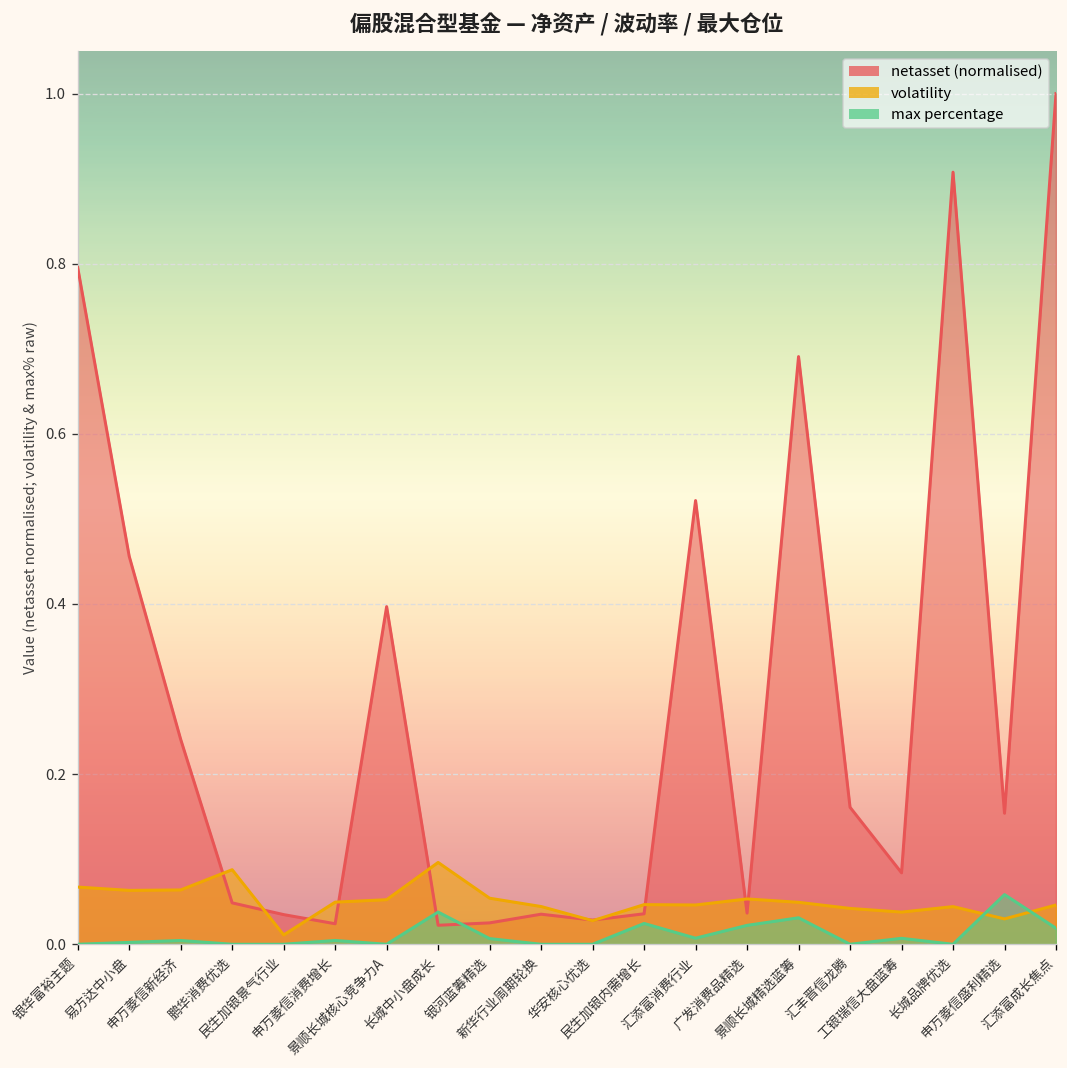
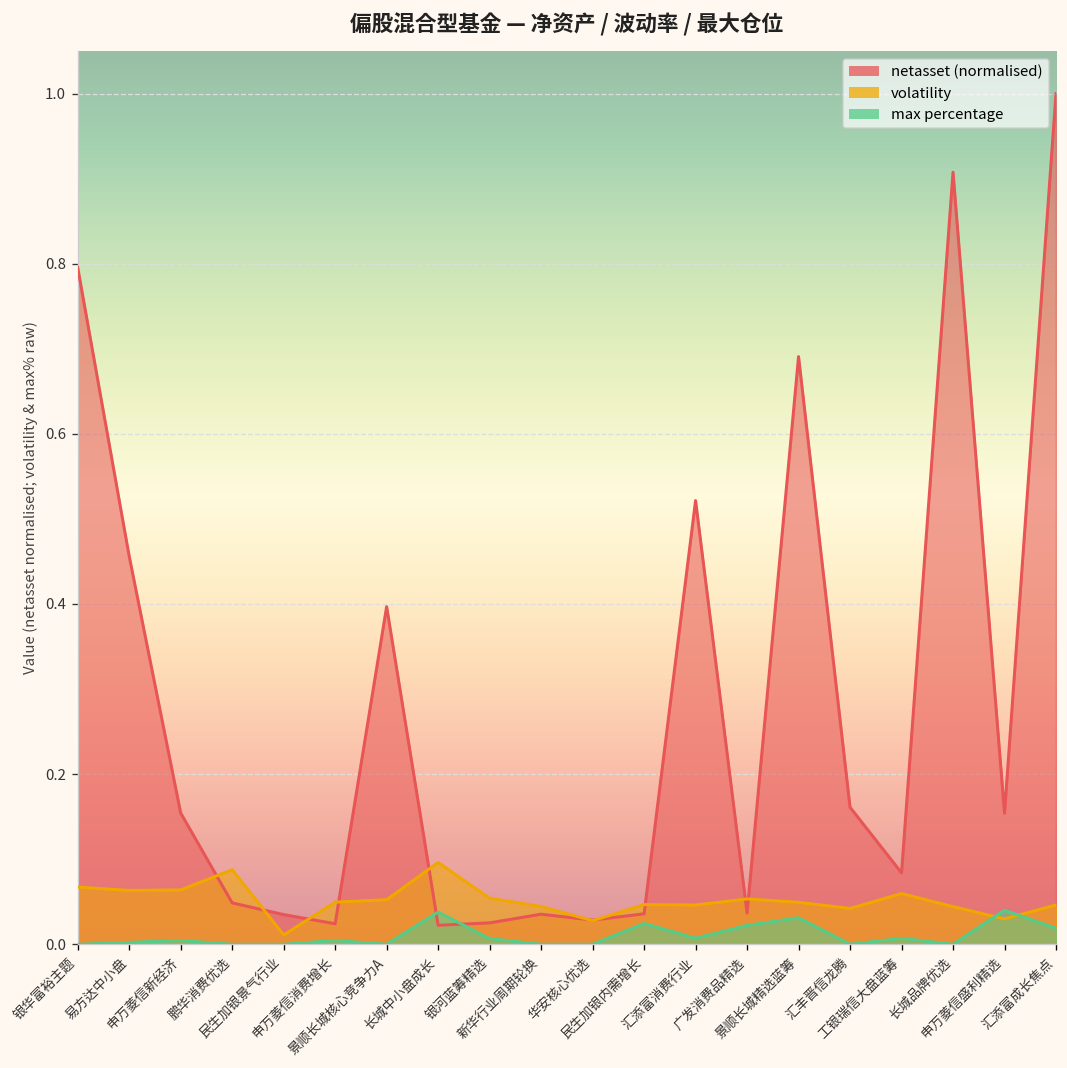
netasset (normalised), 申万菱信新经济: 0.24 -> 0.15
volatility, 工银瑞信大盘蓝筹: 0.04 -> 0.06
max percentage, 申万菱信盛利精选: 0.06 -> 0.04
